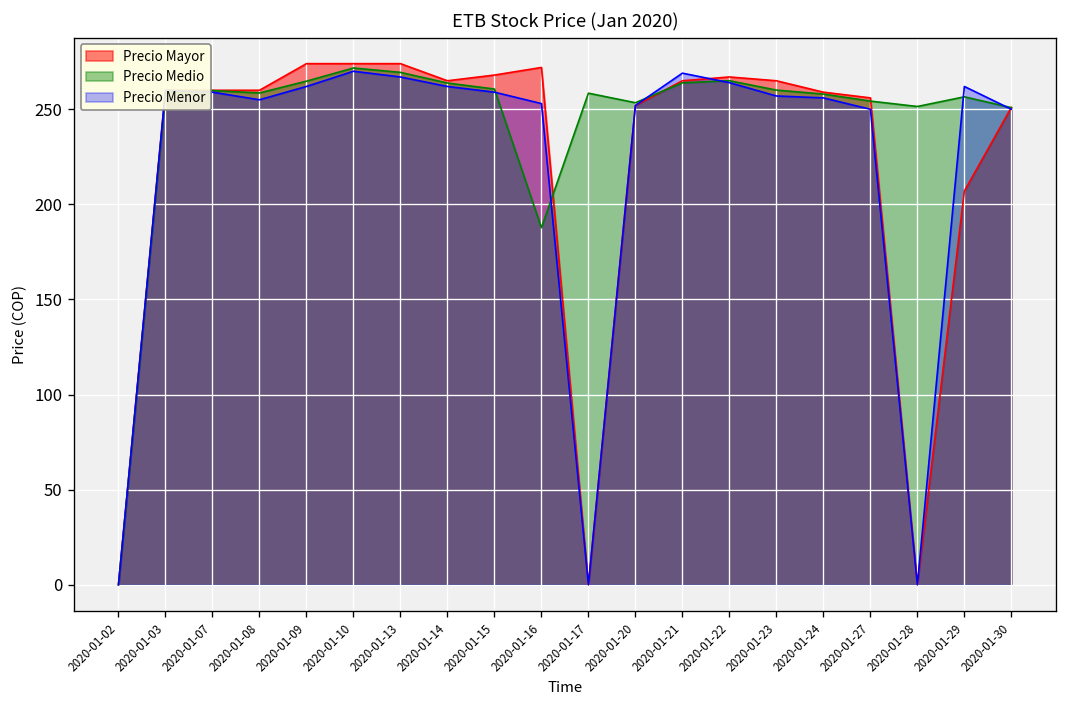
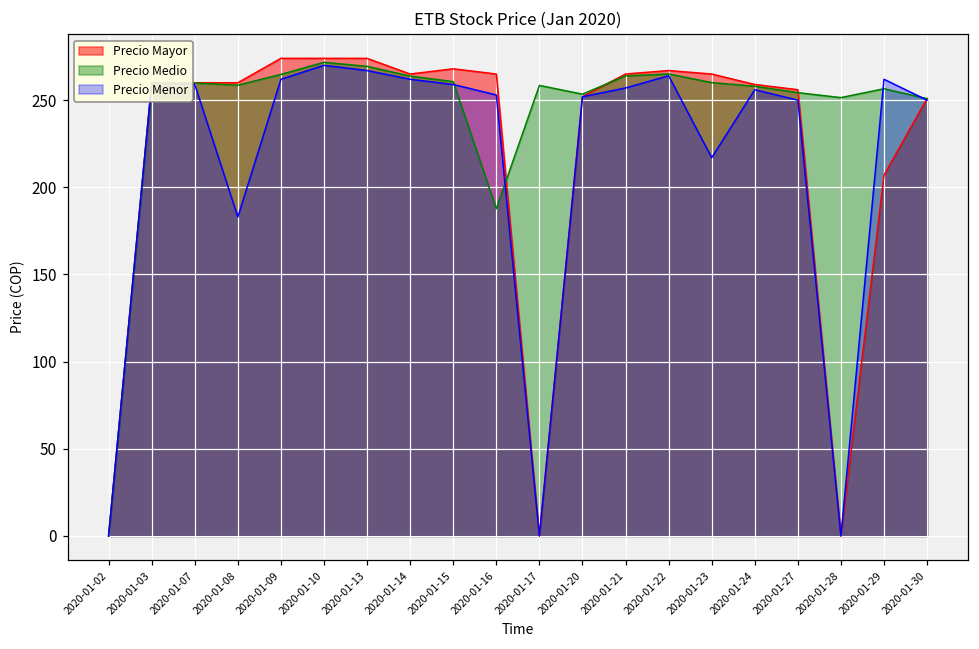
Precio Menor, 2020-01-08: 255 -> 183
Precio Mayor, 2020-01-16: 272 -> 265
Precio Menor, 2020-01-21: 269 -> 257
Precio Menor, 2020-01-23: 257 -> 217
